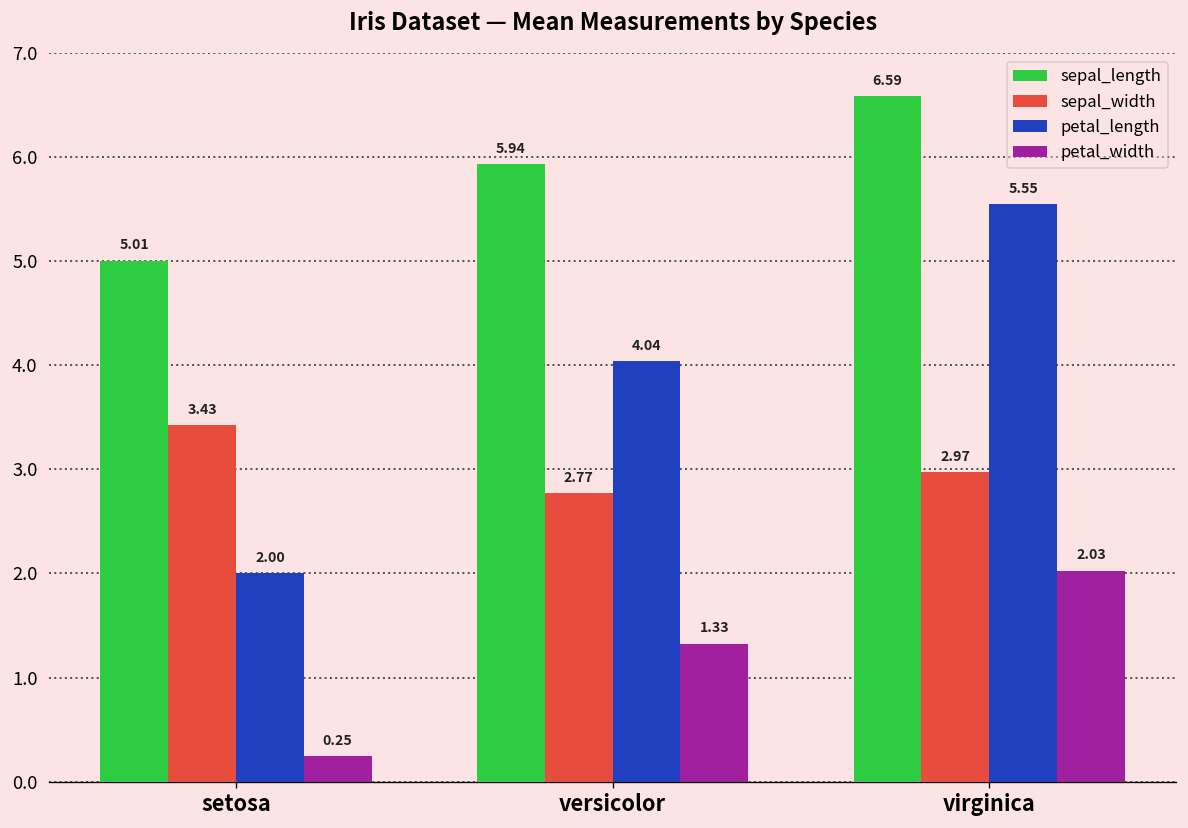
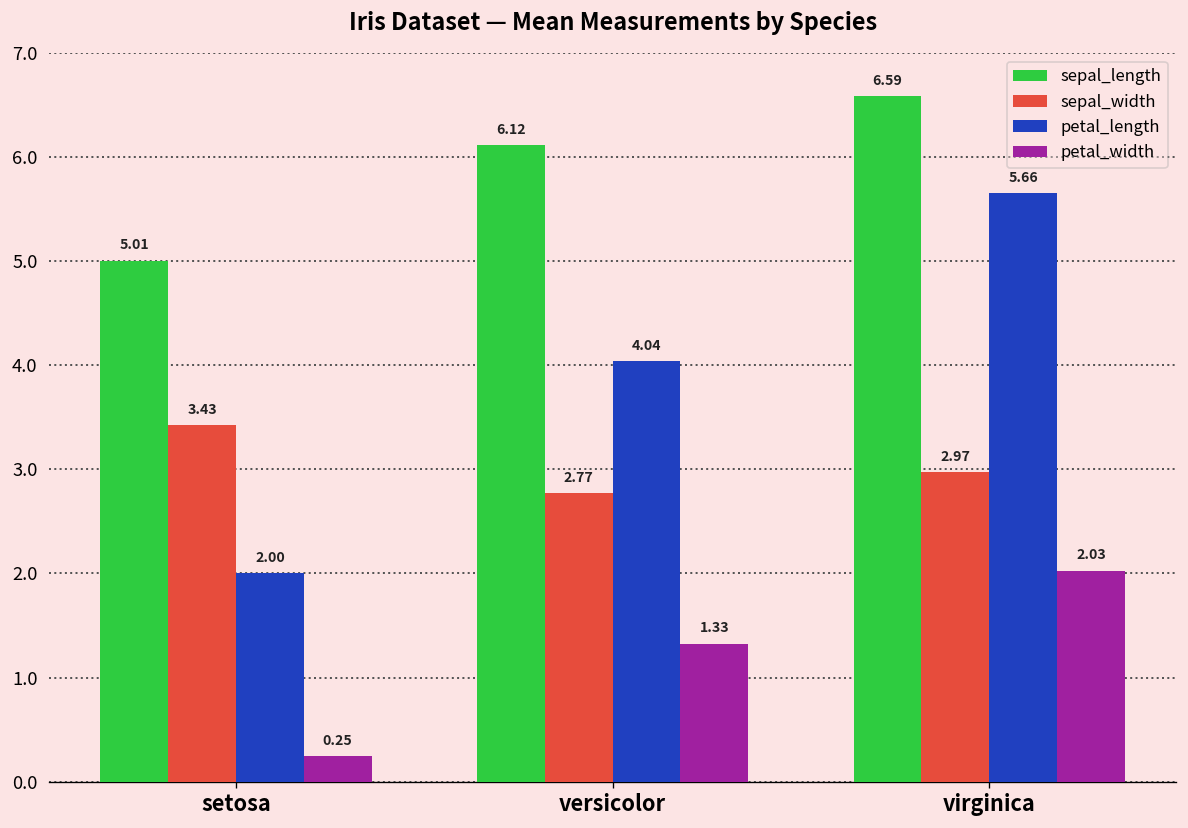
sepal_length, versicolor: 5.94 -> 6.12
petal_length, virginica: 5.55 -> 5.66
